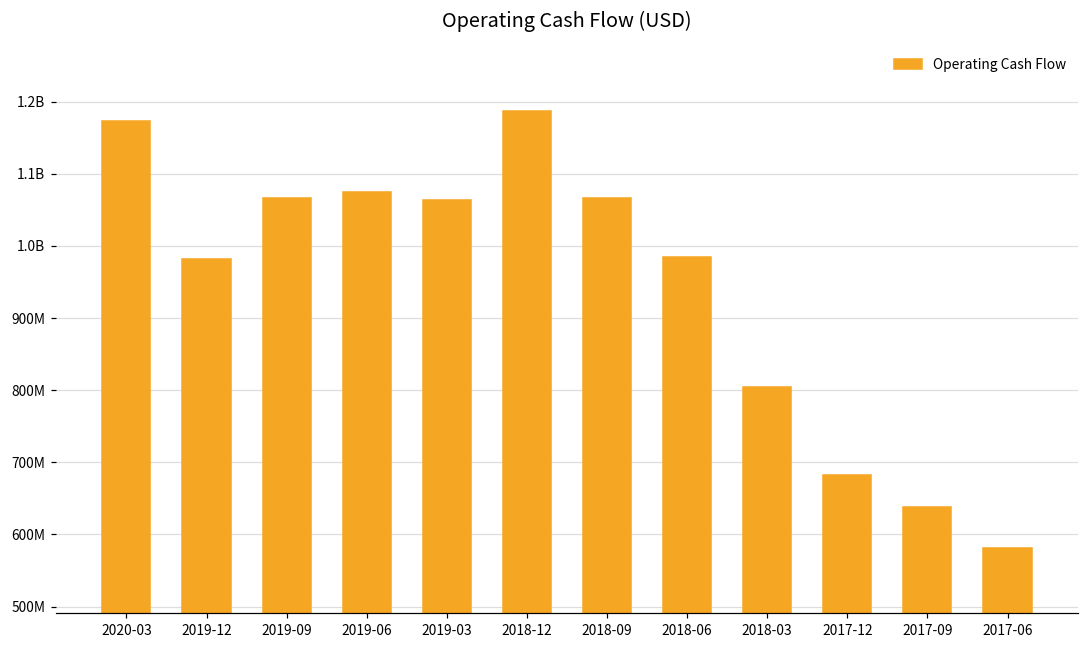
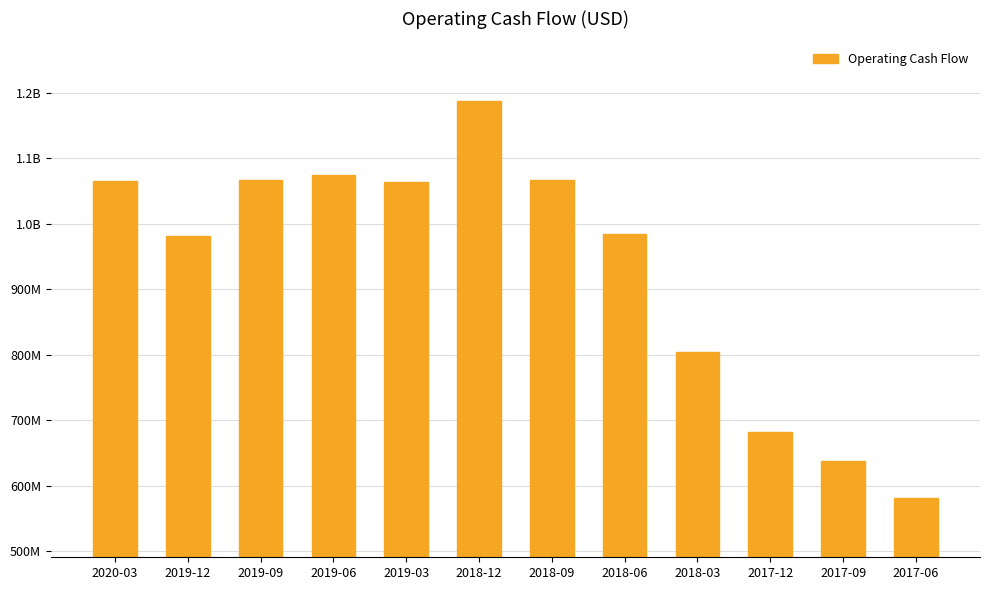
2020-03: 1170000000 -> 1070000000
